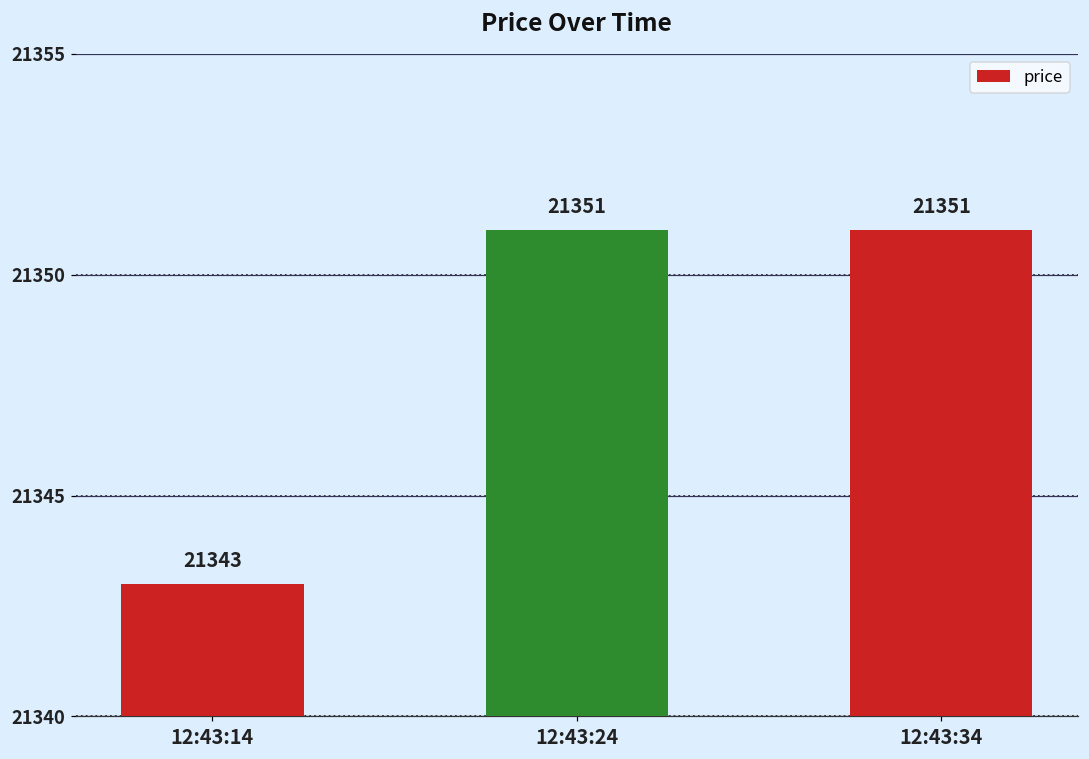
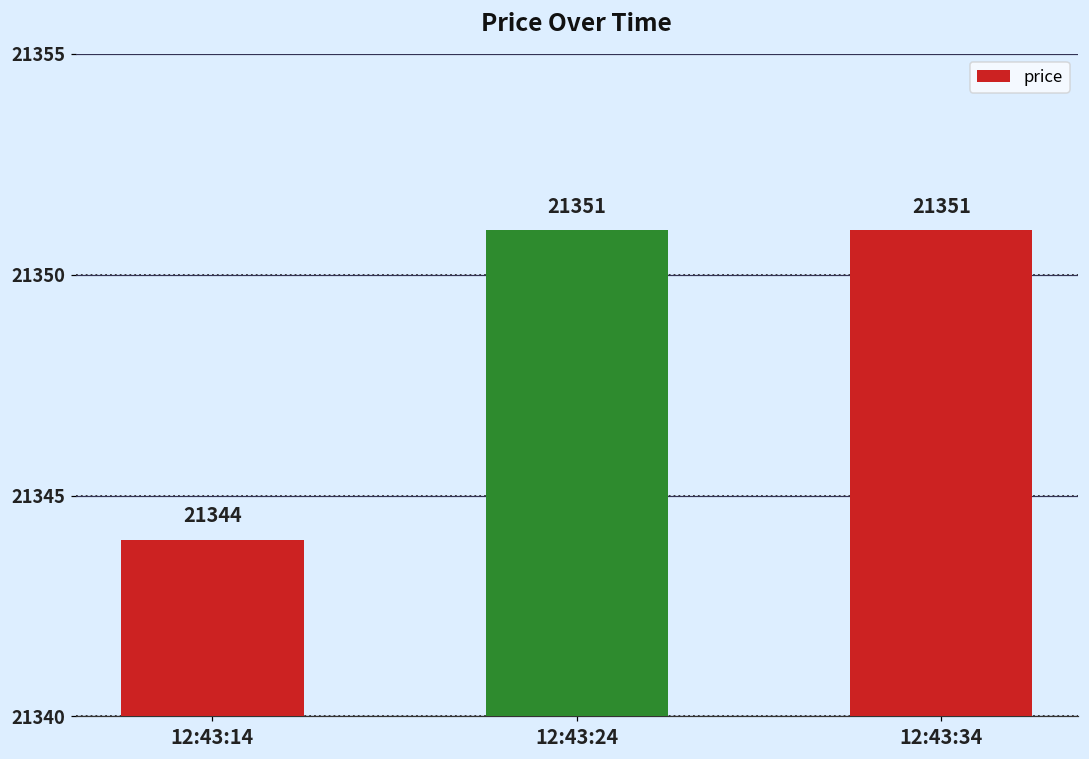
12:43:14: 21343 -> 21344
